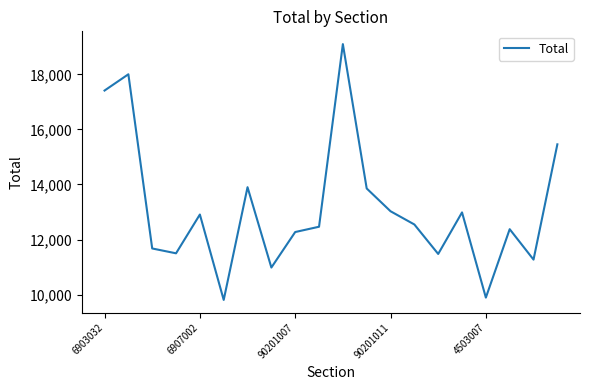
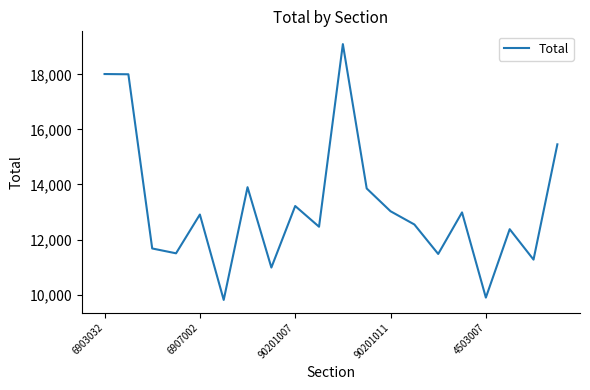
6903032: 17,400 -> 18,000
90201007: 12,300 -> 13,200
